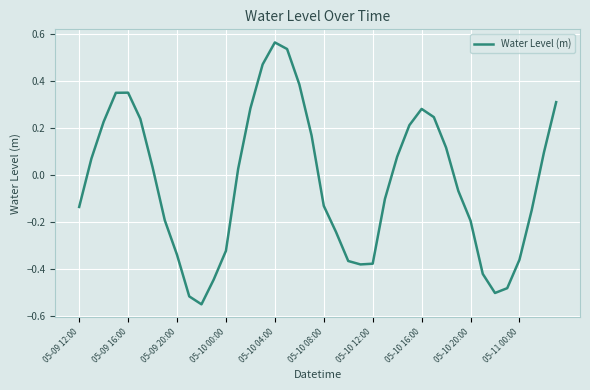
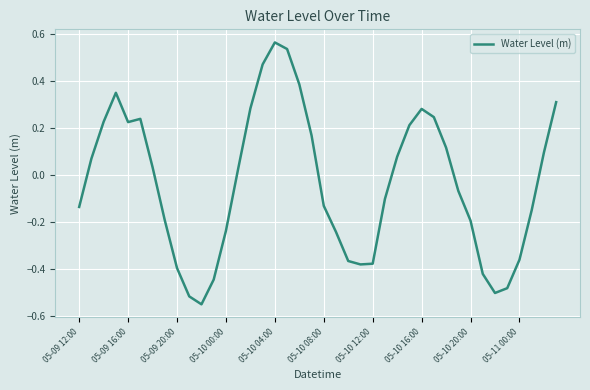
05-09 16:00: 0.35 -> 0.23
05-09 20:00: -0.34 -> -0.40
05-10 00:00: -0.32 -> -0.24
